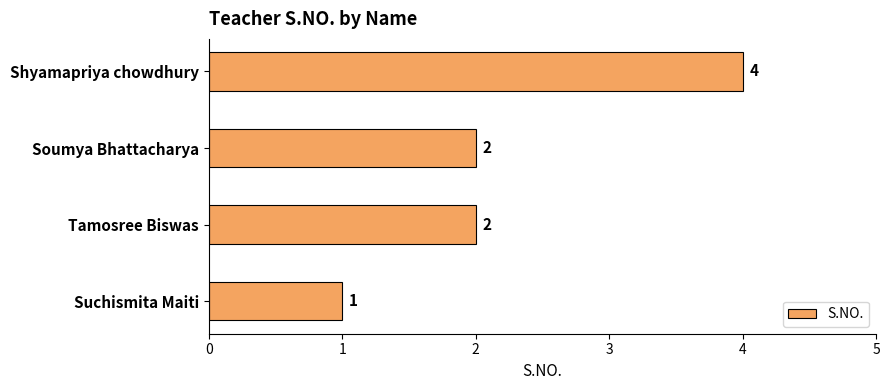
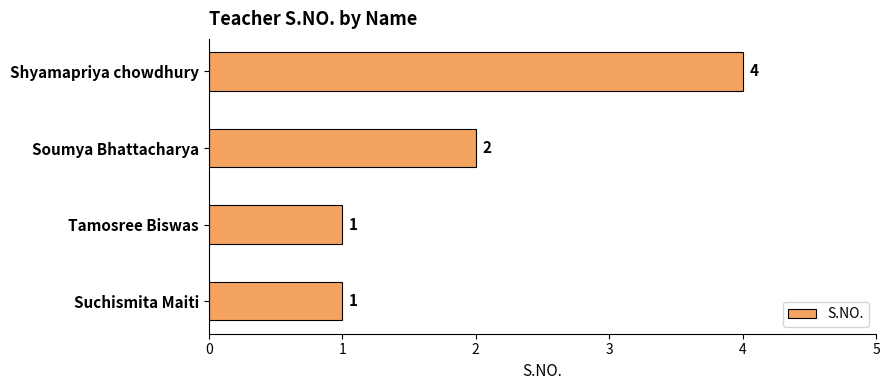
Tamosree Biswas: 2 -> 1
